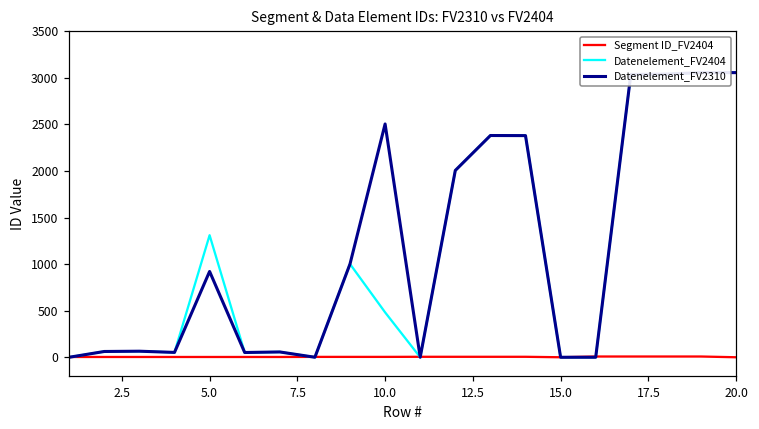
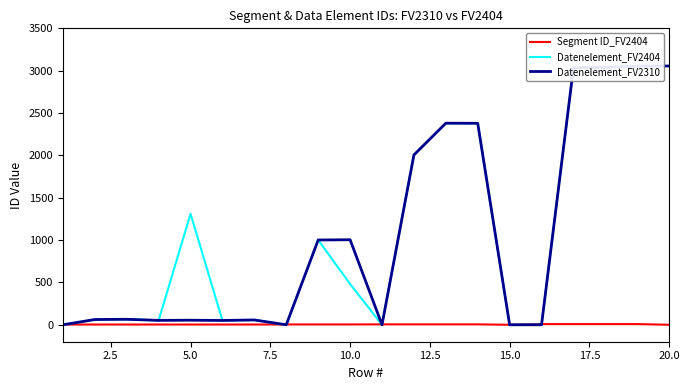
Datenelement_FV2310, 5.0: 900 -> 100
Datenelement_FV2310, 10.0: 2500 -> 1000
